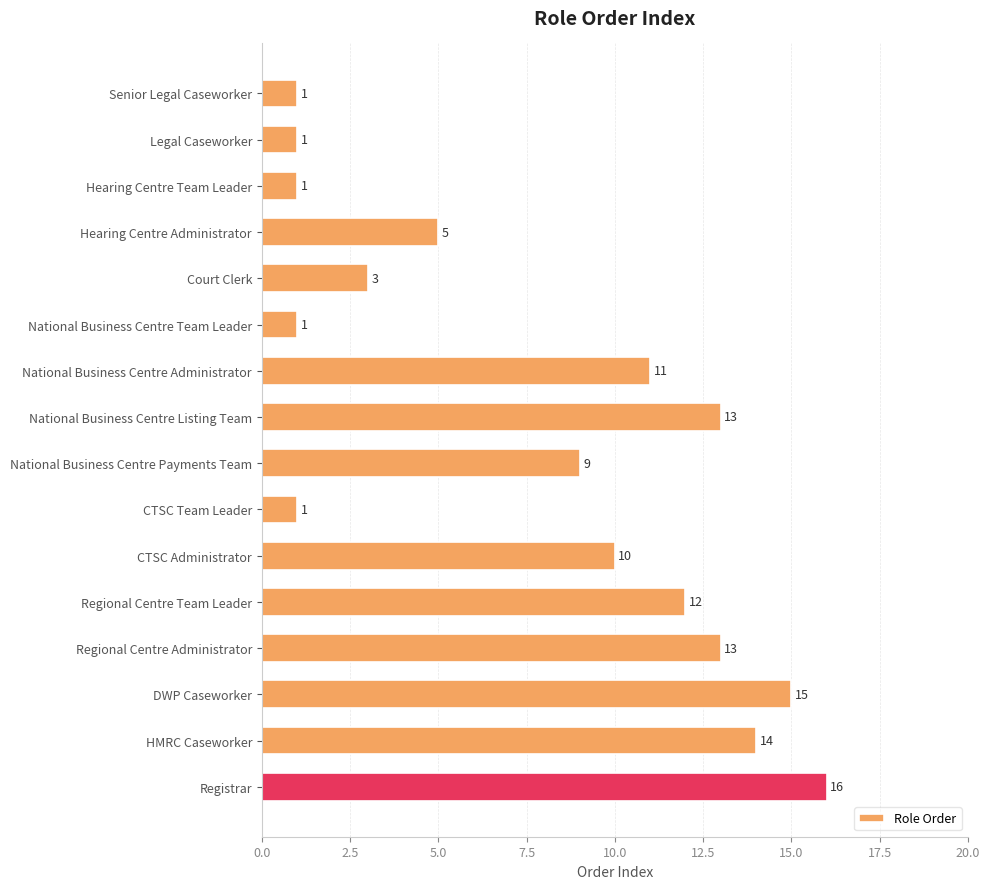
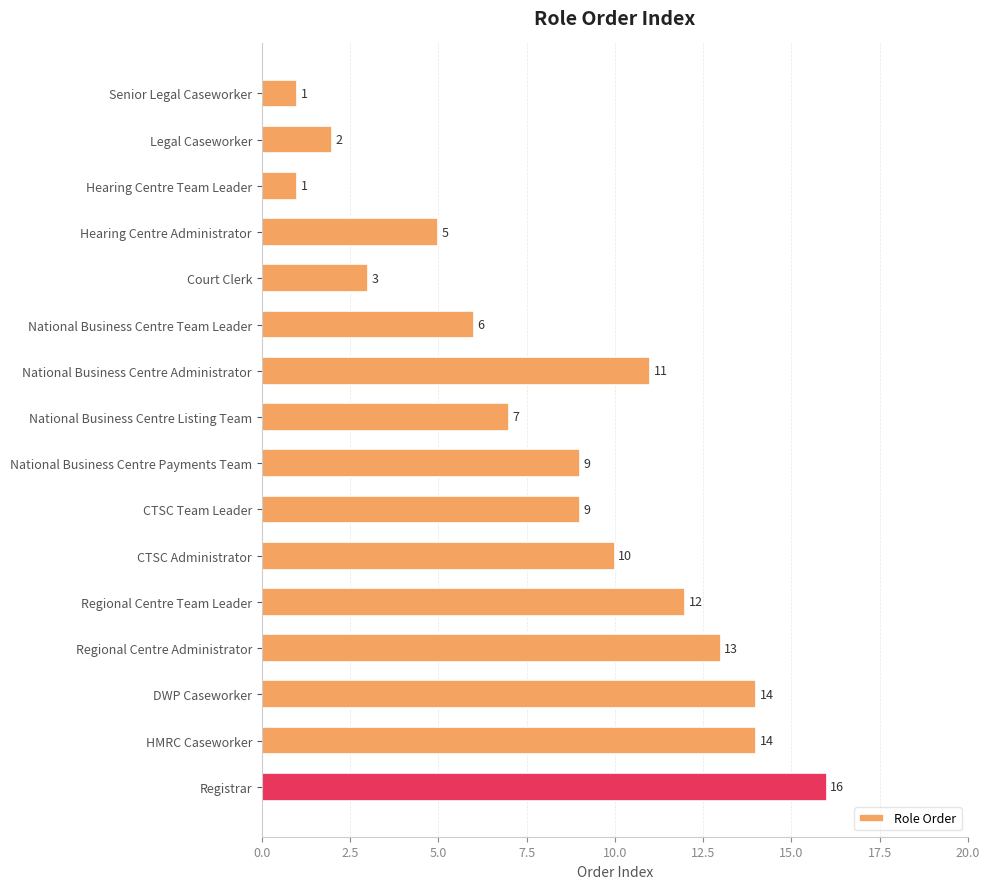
Legal Caseworker: 1 -> 2
National Business Centre Team Leader: 1 -> 6
National Business Centre Listing Team: 13 -> 7
CTSC Team Leader: 1 -> 9
DWP Caseworker: 15 -> 14
